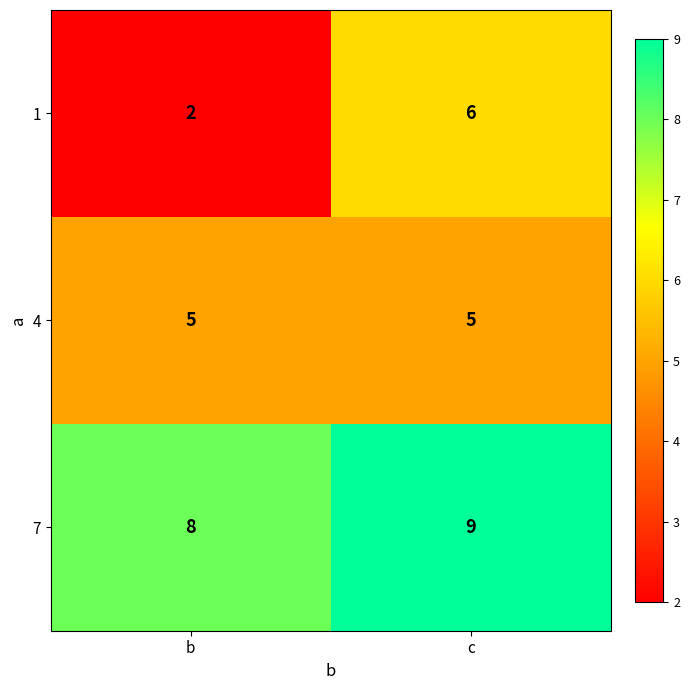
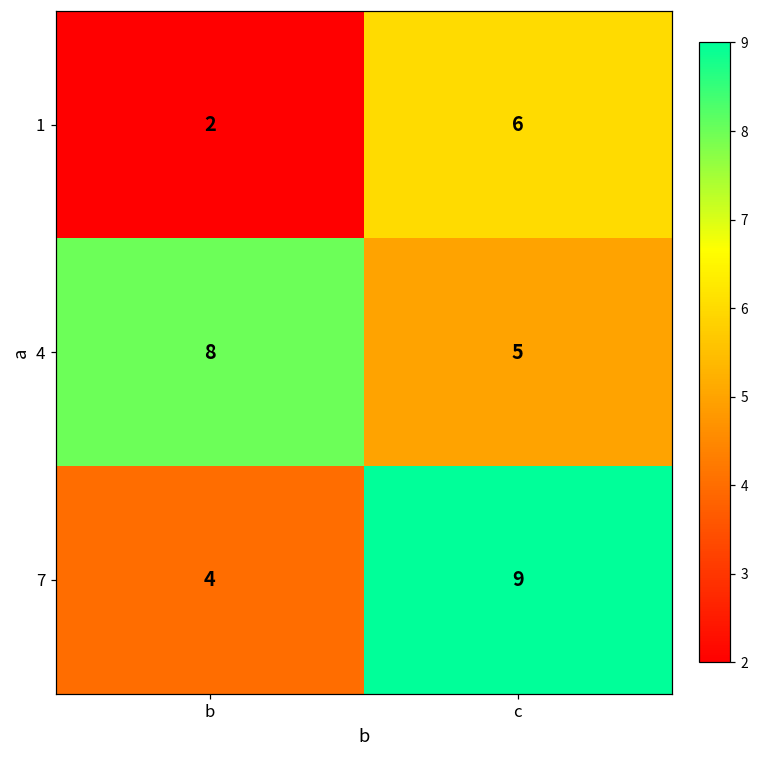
4, b: 5 -> 8
7, b: 8 -> 4
